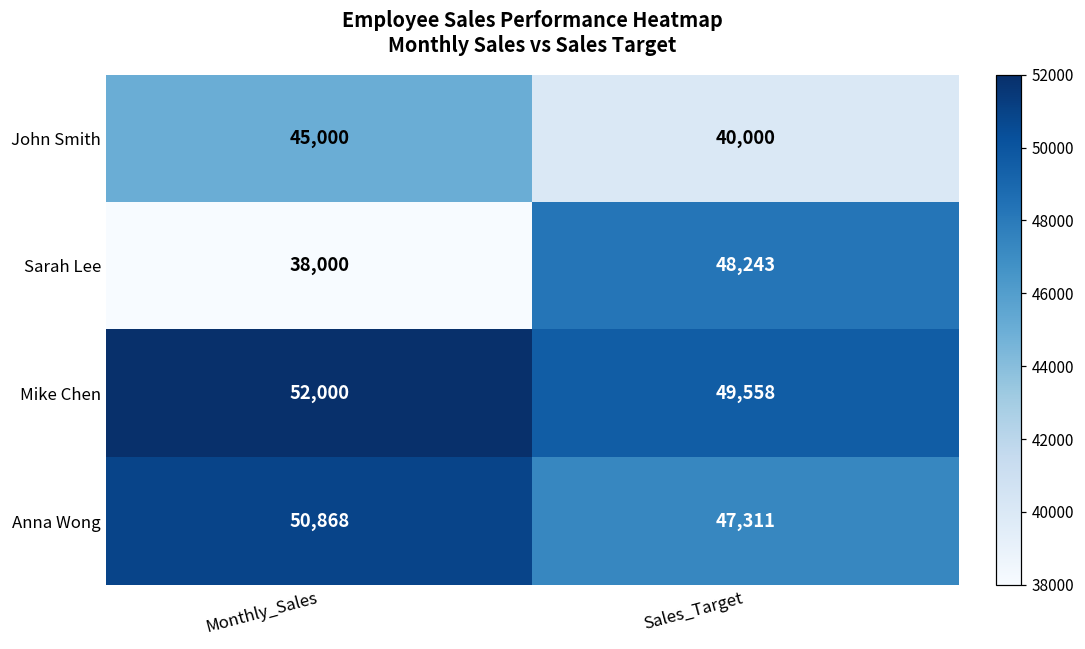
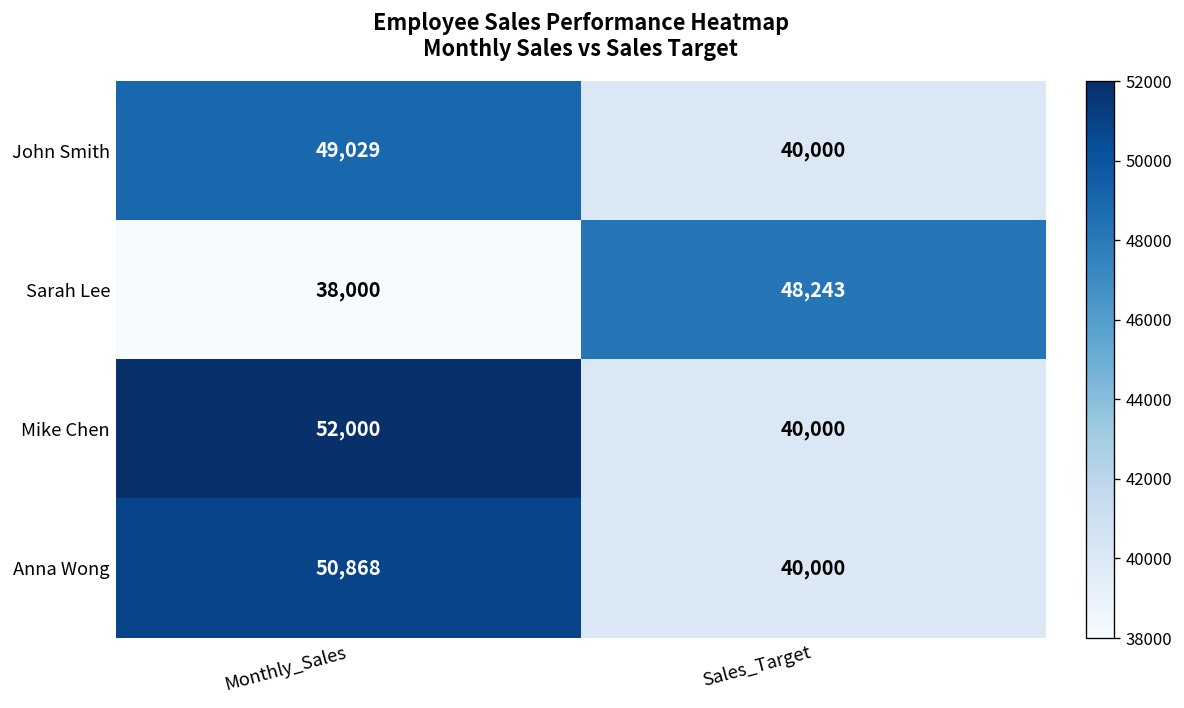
John Smith, Monthly_Sales: 45,000 -> 49,029
Mike Chen, Sales_Target: 49,558 -> 40,000
Anna Wong, Sales_Target: 47,311 -> 40,000
